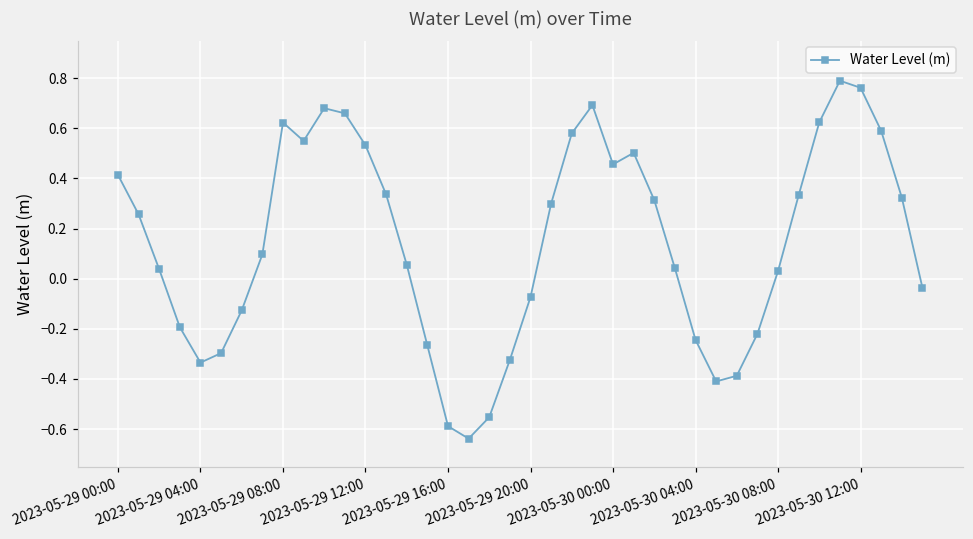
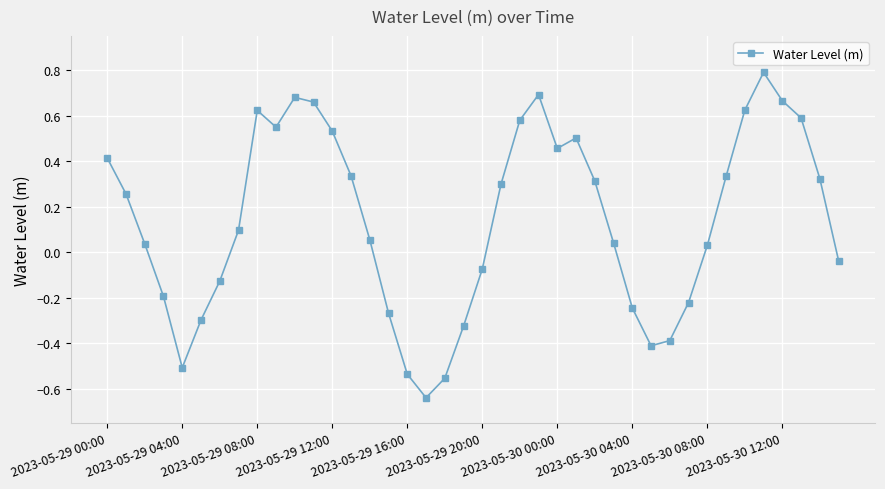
2023-05-29 04:00: -0.33 -> -0.51
2023-05-29 16:00: -0.59 -> -0.53
2023-05-30 12:00: 0.76 -> 0.67
